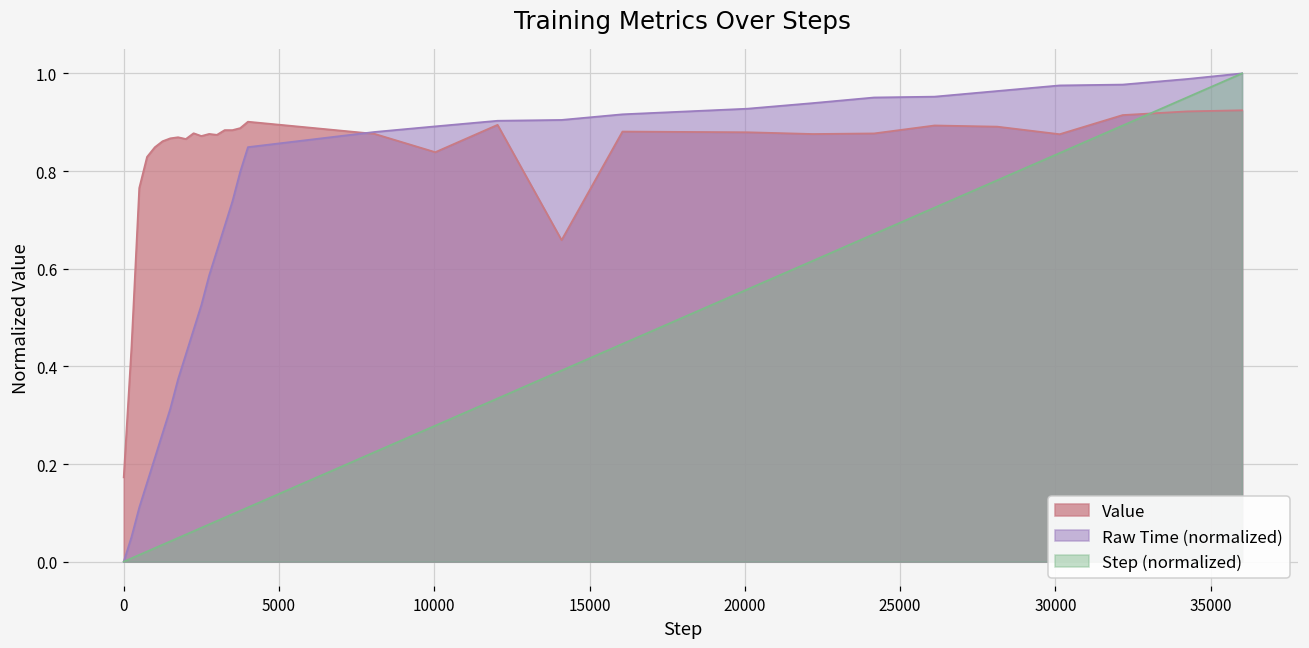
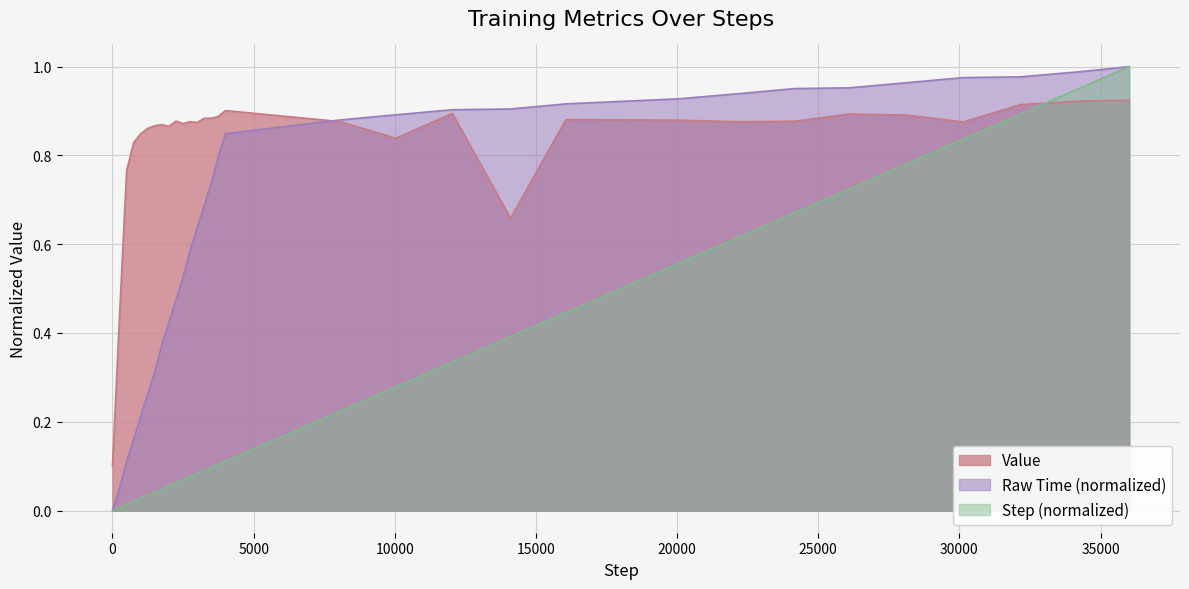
Value, 0: 0.17 -> 0.10
